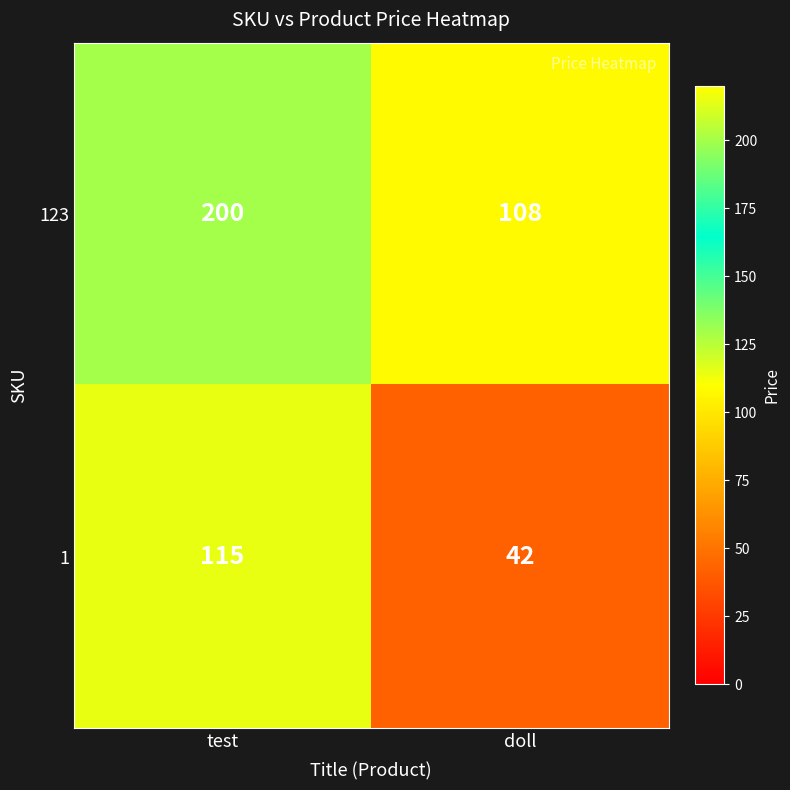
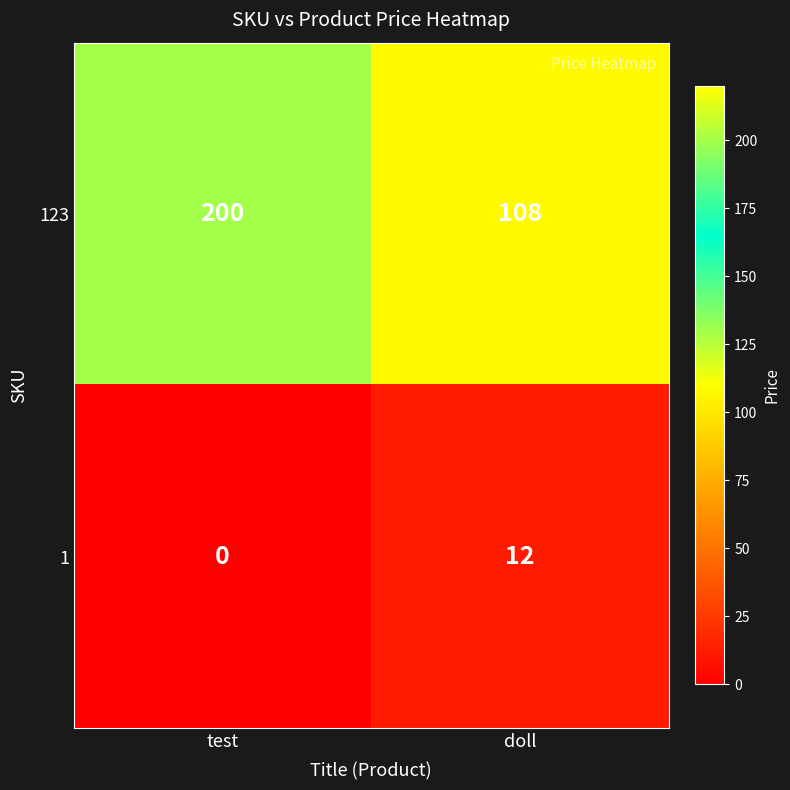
1, test: 115 -> 0
1, doll: 42 -> 12
